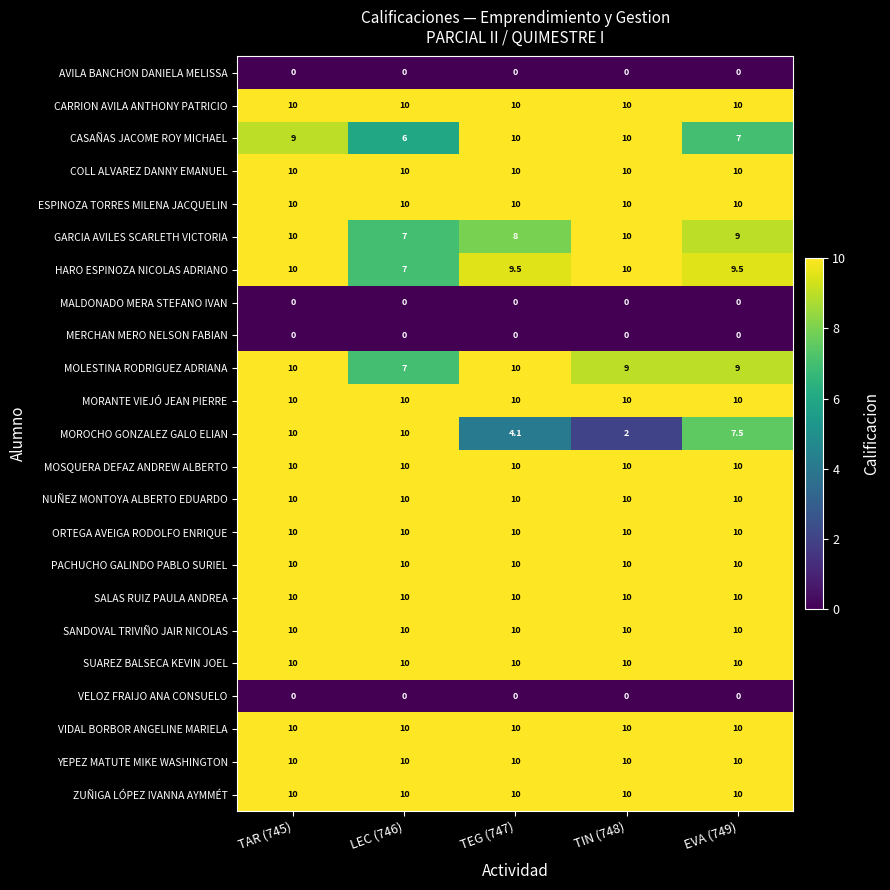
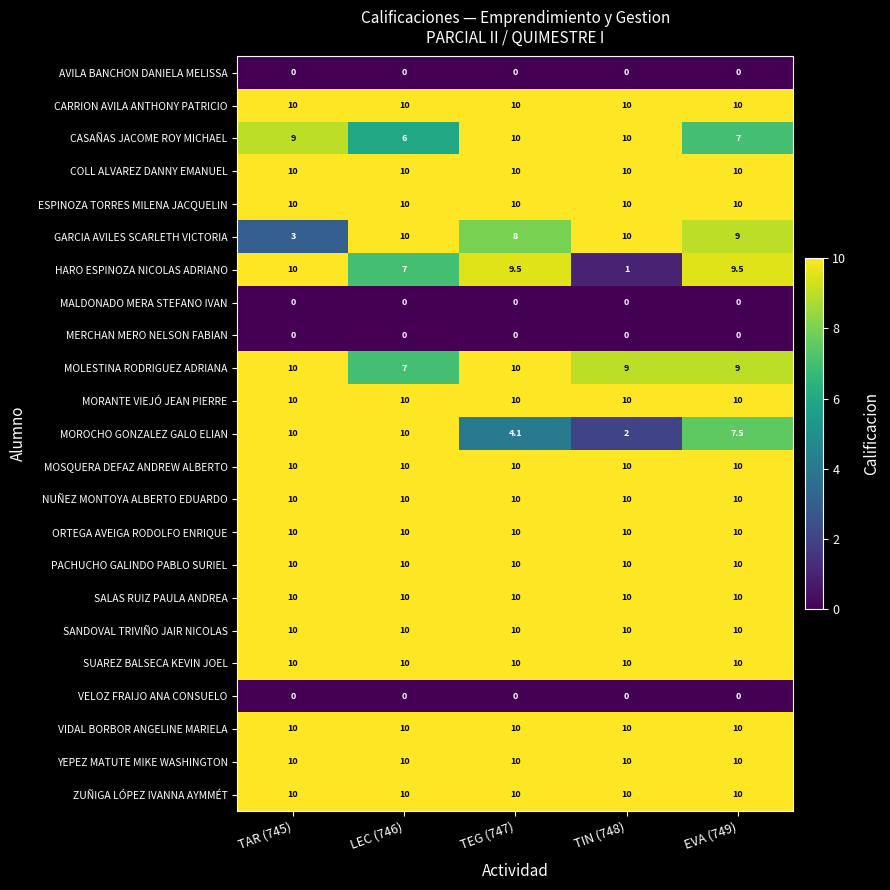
GARCIA AVILES SCARLETH VICTORIA, TAR (745): 10 -> 3
GARCIA AVILES SCARLETH VICTORIA, LEC (746): 7 -> 10
HARO ESPINOZA NICOLAS ADRIANO, TIN (748): 10 -> 1
